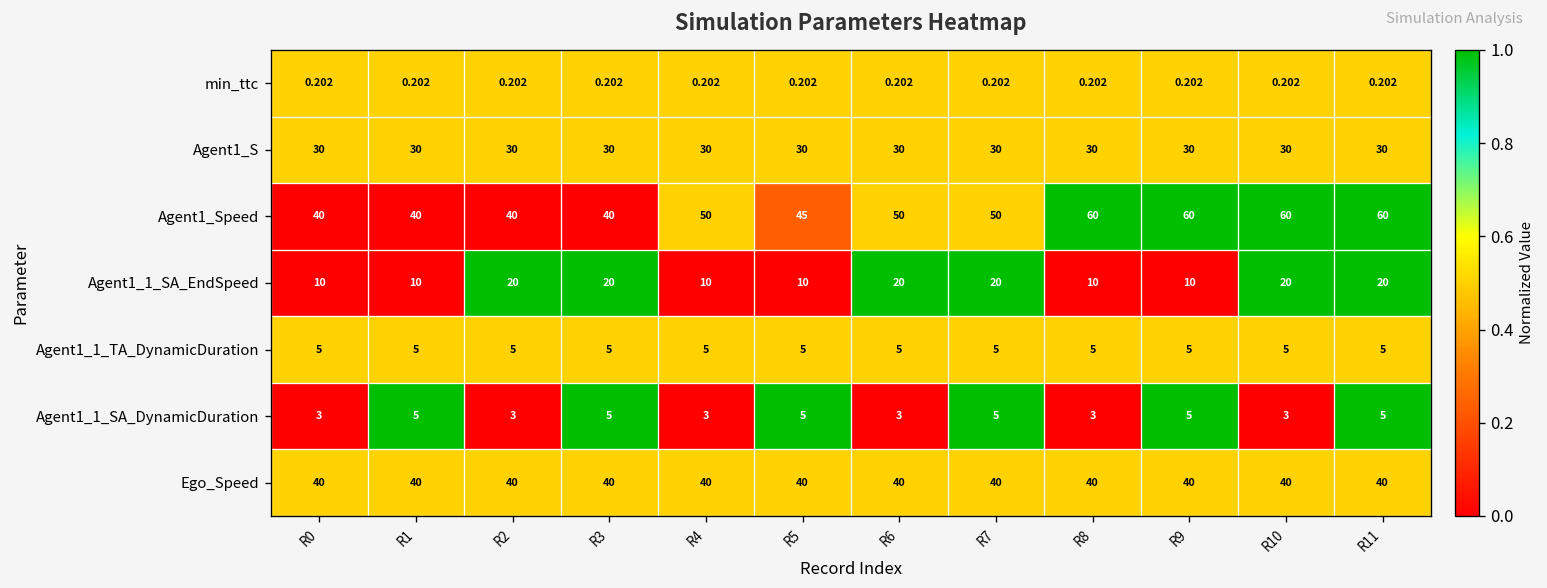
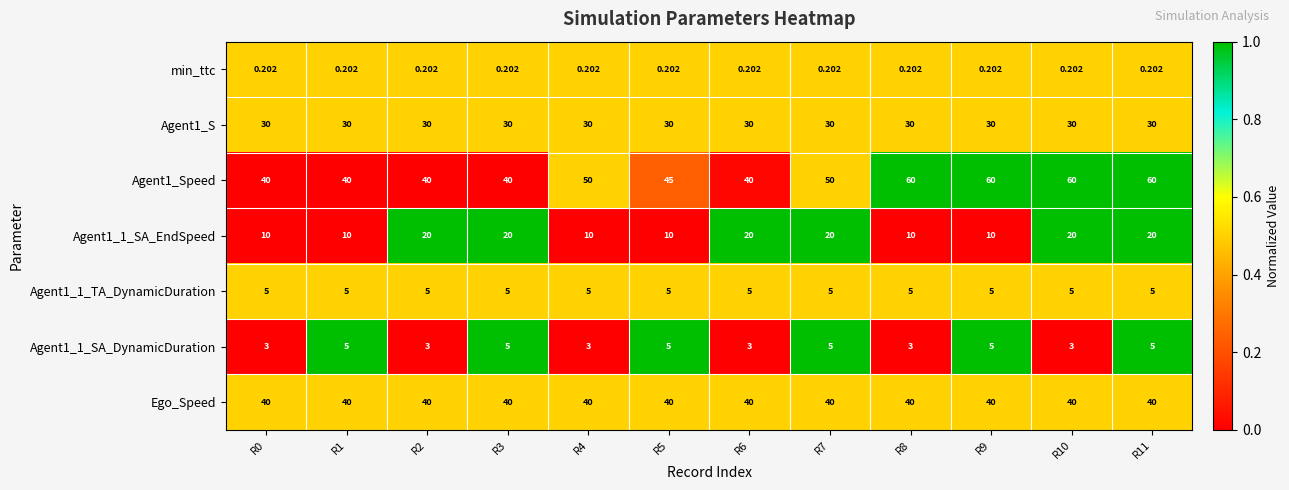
Agent1_Speed, R6: 50 -> 40
